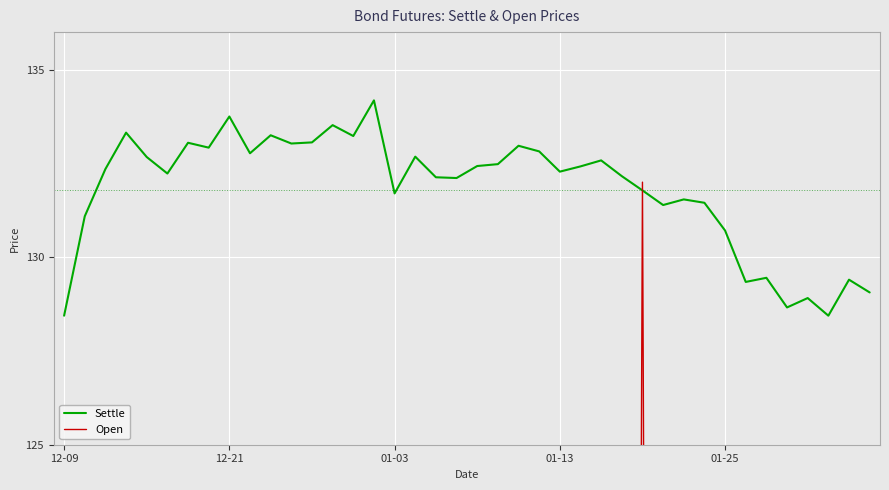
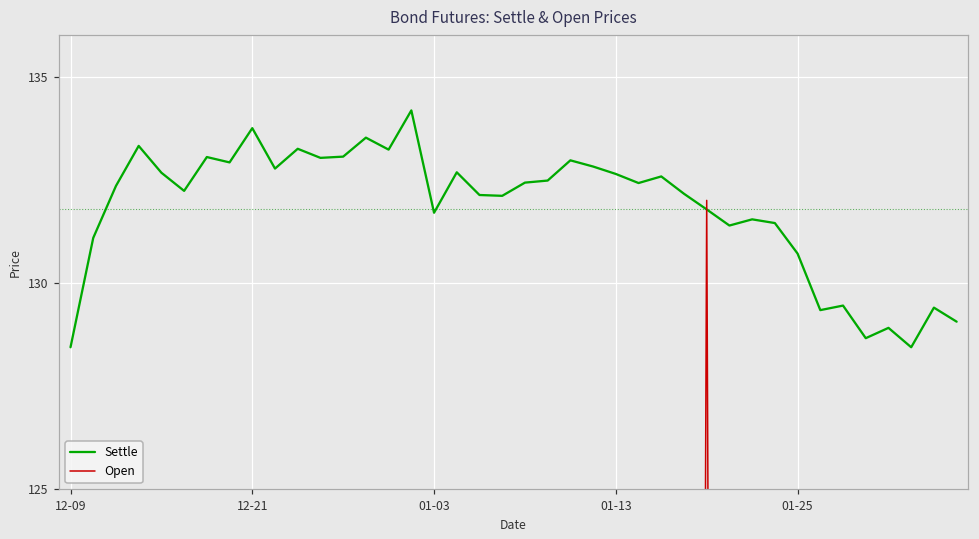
Settle, 01-13: 132.3 -> 132.6
